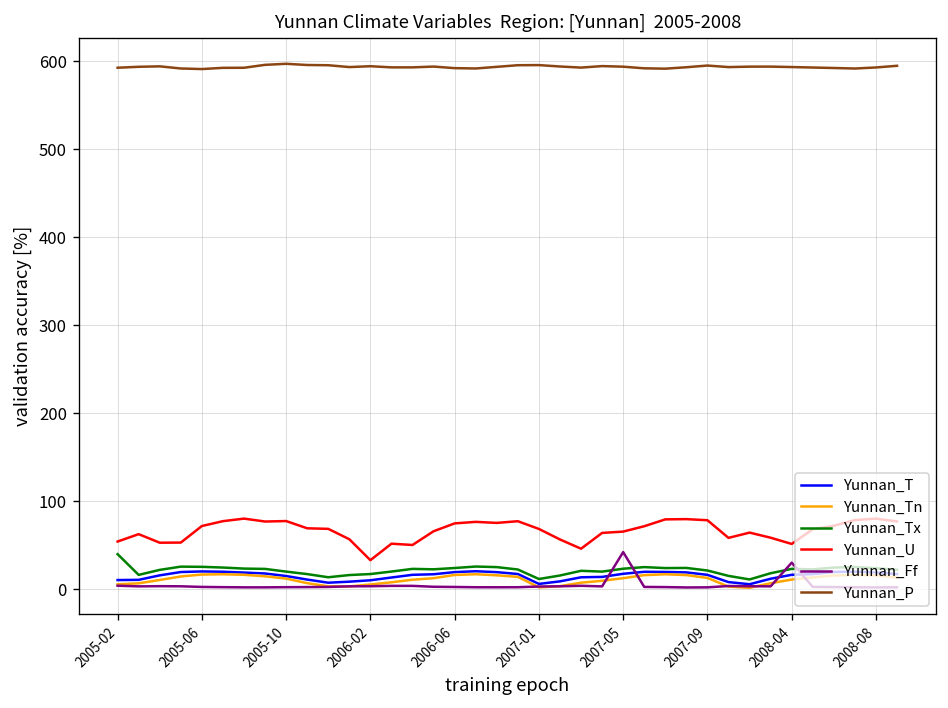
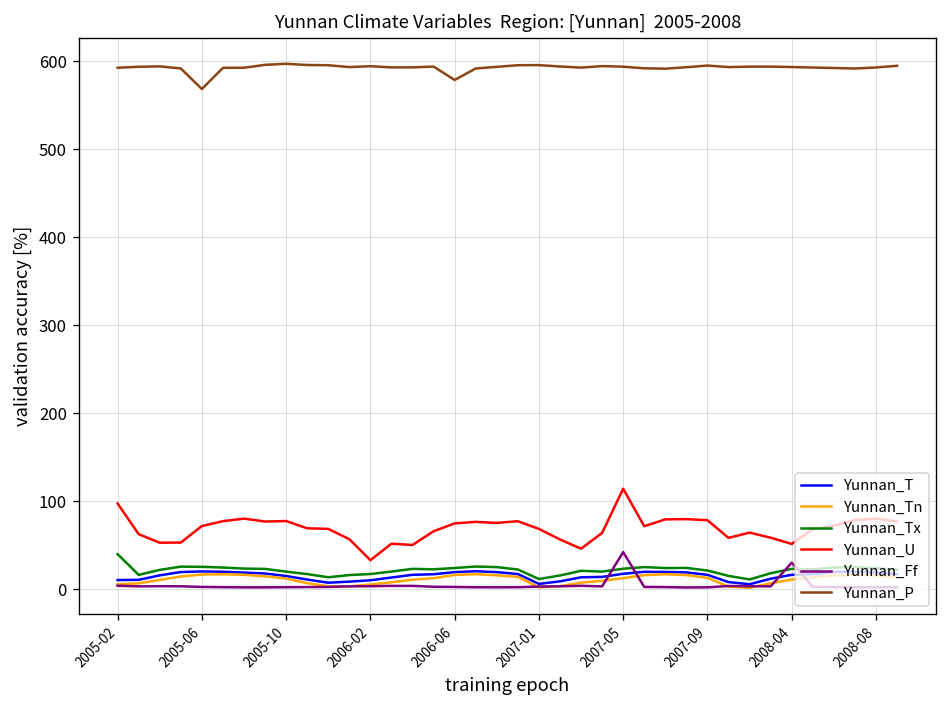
Yunnan_U, 2005-02: 50 -> 100
Yunnan_P, 2005-06: 590 -> 570
Yunnan_P, 2006-06: 590 -> 580
Yunnan_U, 2007-05: 70 -> 110
